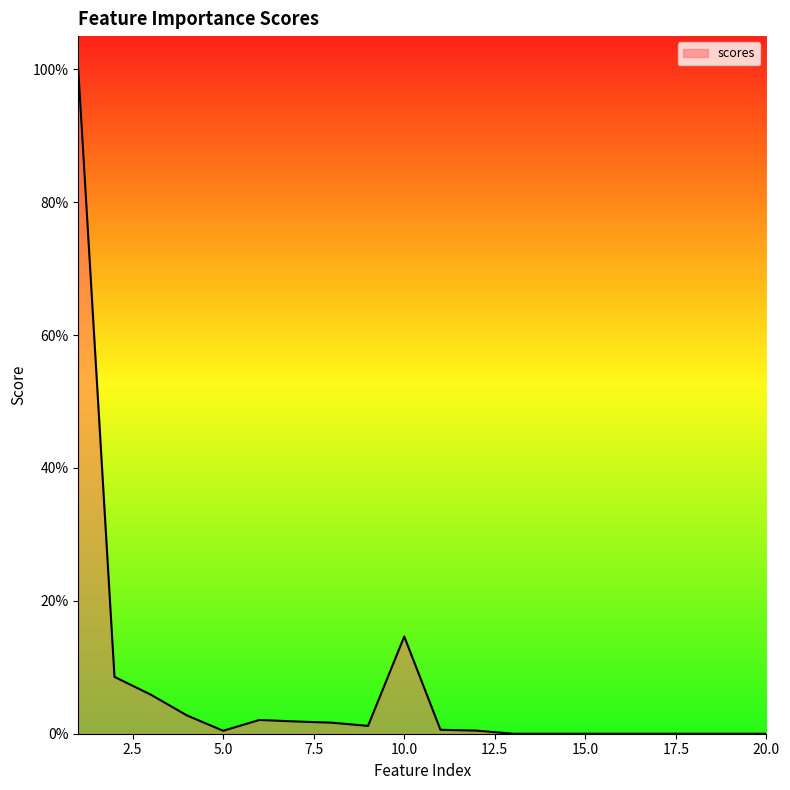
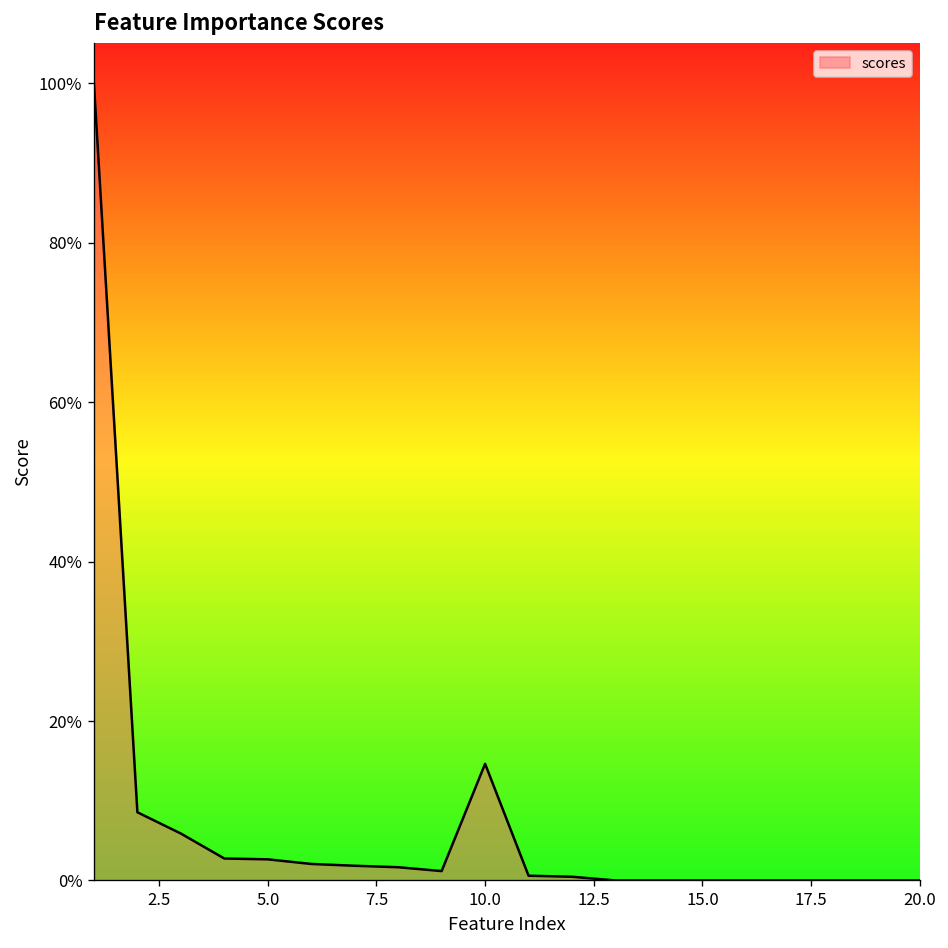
5.0: 0% -> 3%
